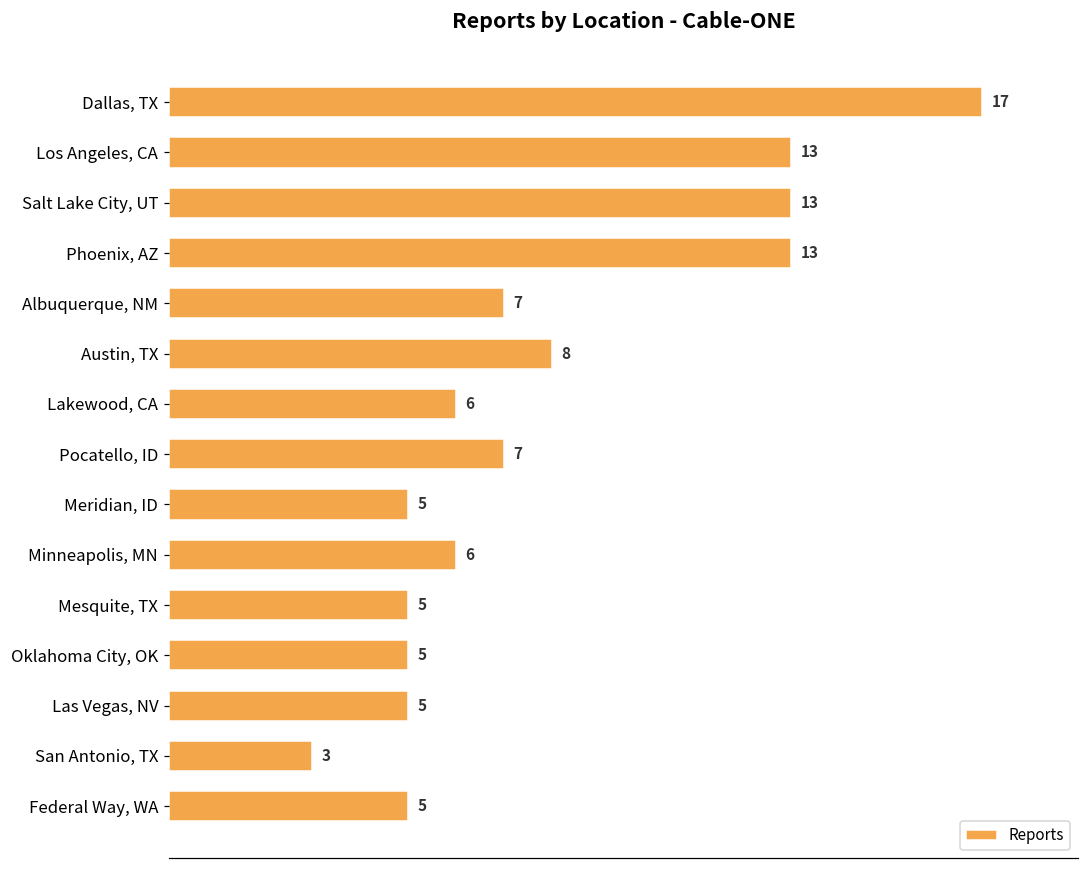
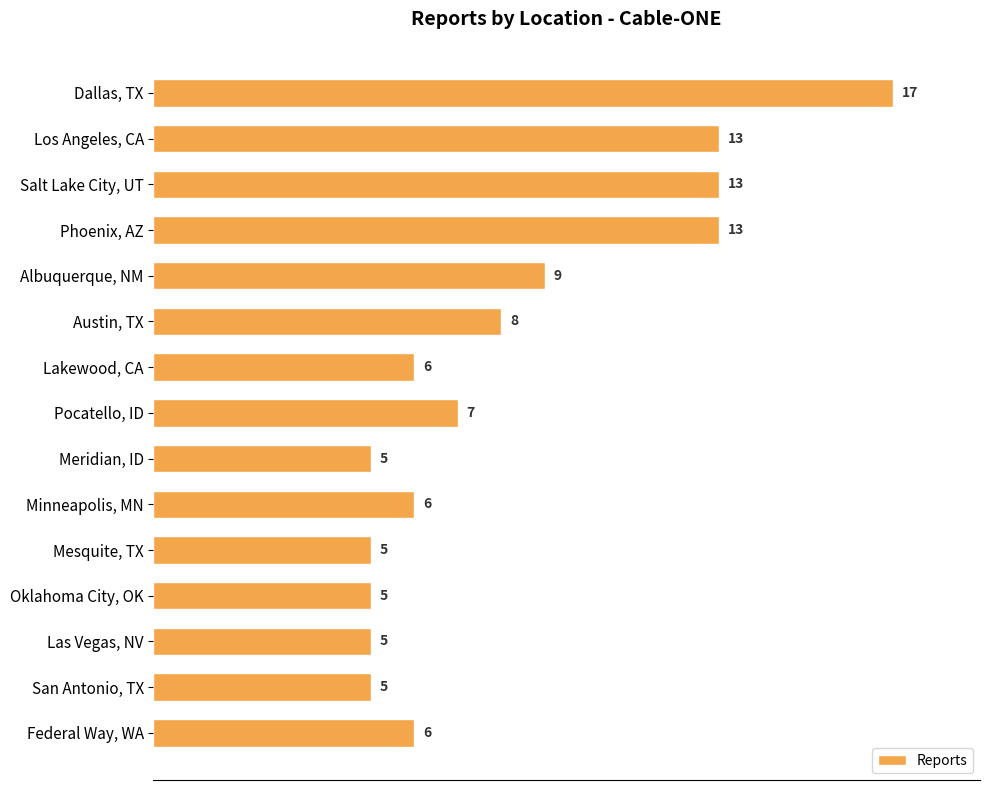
Albuquerque, NM: 7 -> 9
San Antonio, TX: 3 -> 5
Federal Way, WA: 5 -> 6
